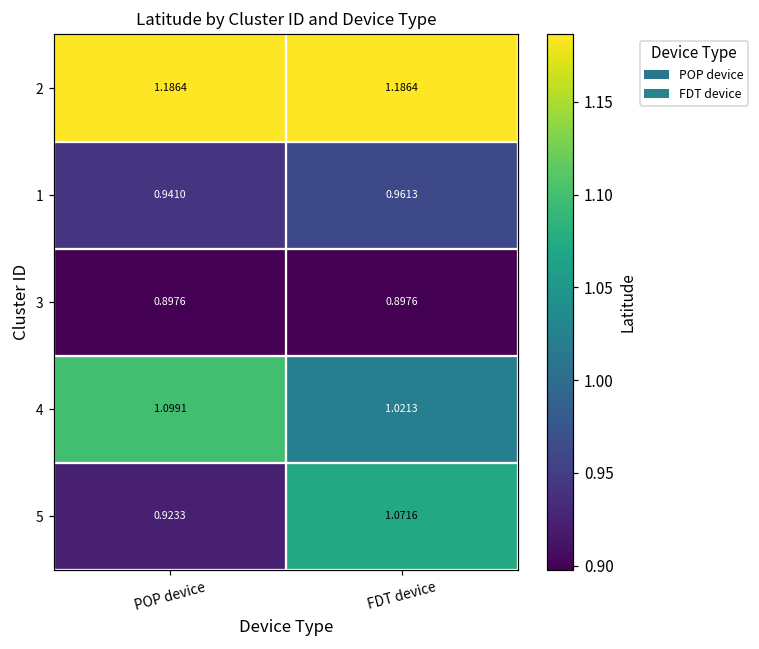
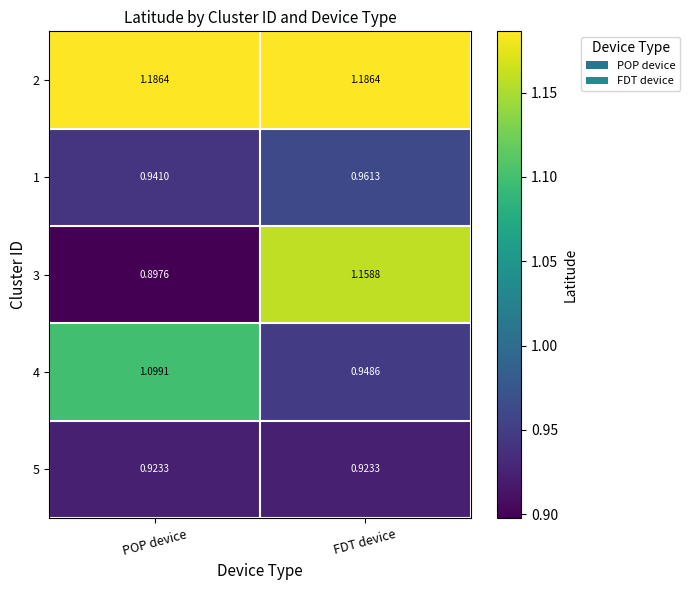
3, FDT device: 0.8976 -> 1.1588
4, FDT device: 1.0213 -> 0.9486
5, FDT device: 1.0716 -> 0.9233
